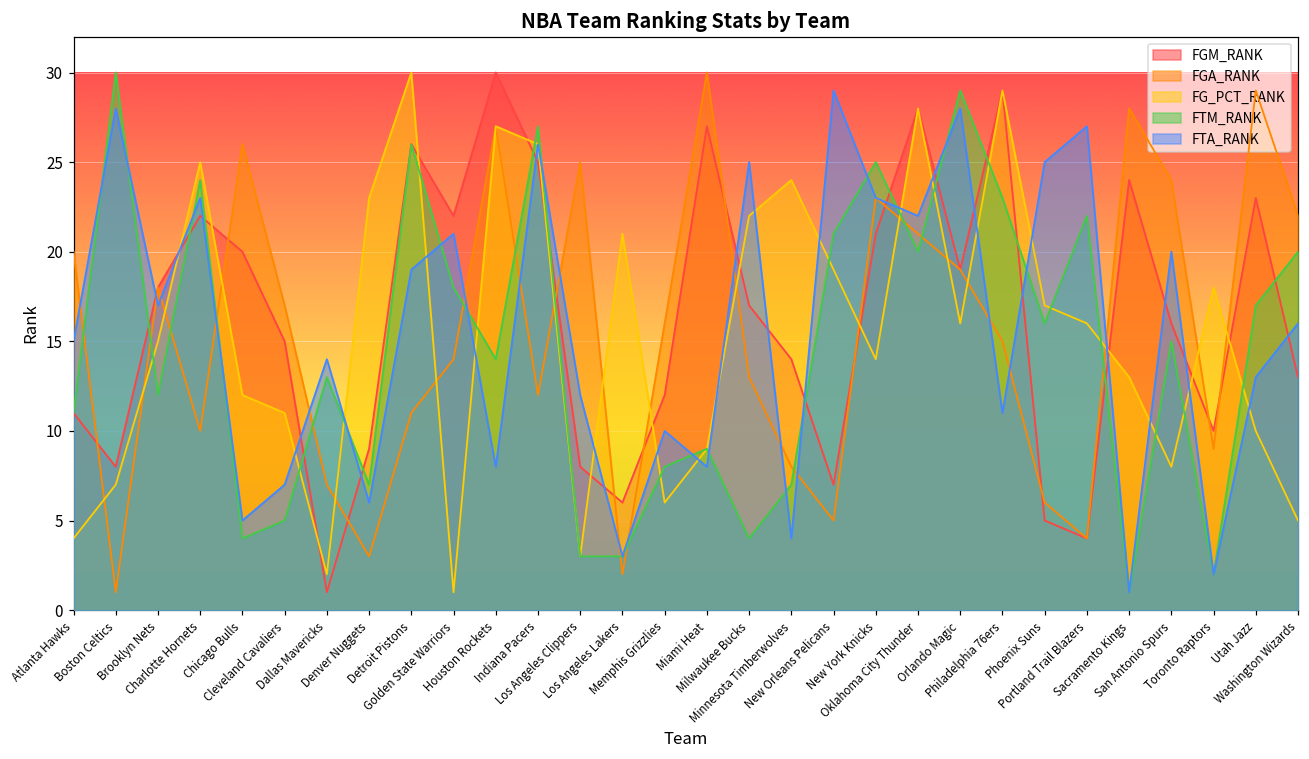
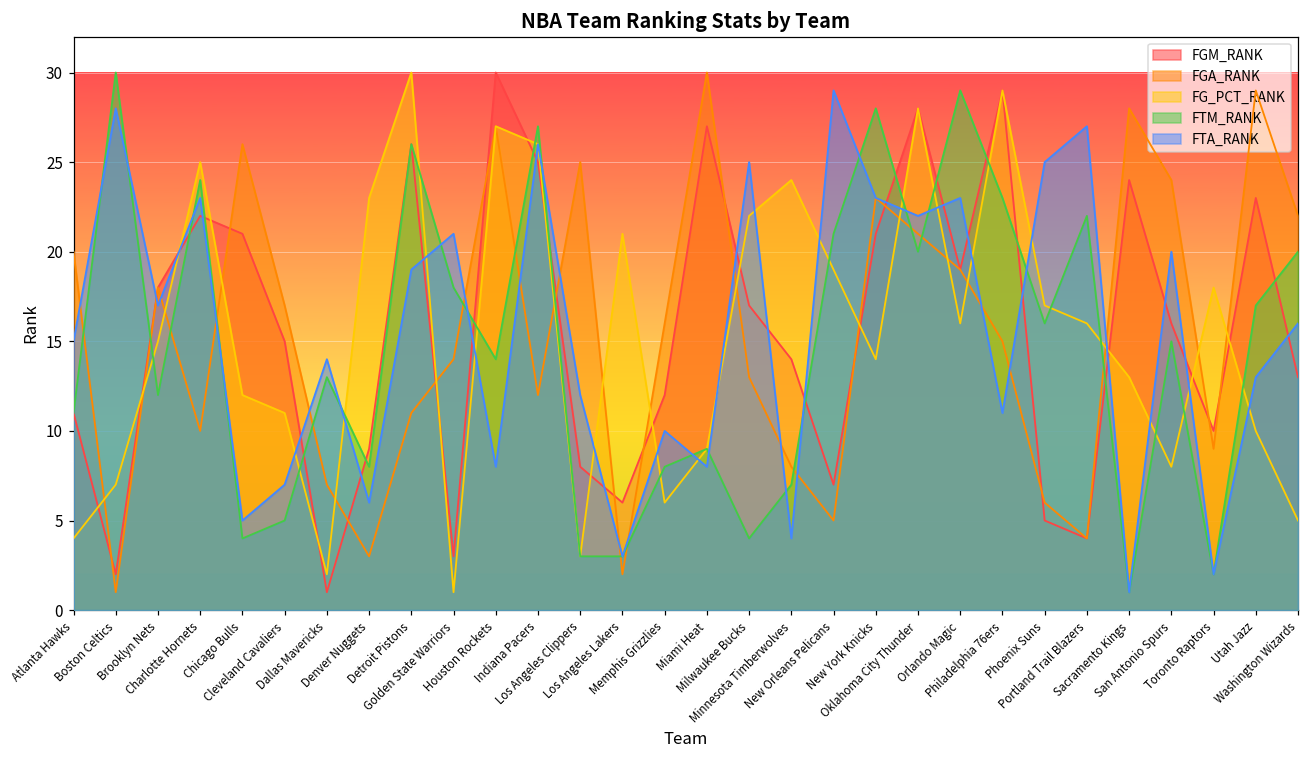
FGM_RANK, Boston Celtics: 8 -> 2
FGM_RANK, Chicago Bulls: 20 -> 21
FTM_RANK, Denver Nuggets: 7 -> 8
FGM_RANK, Golden State Warriors: 22 -> 3
FTM_RANK, New York Knicks: 25 -> 28
FTA_RANK, Orlando Magic: 28 -> 23
